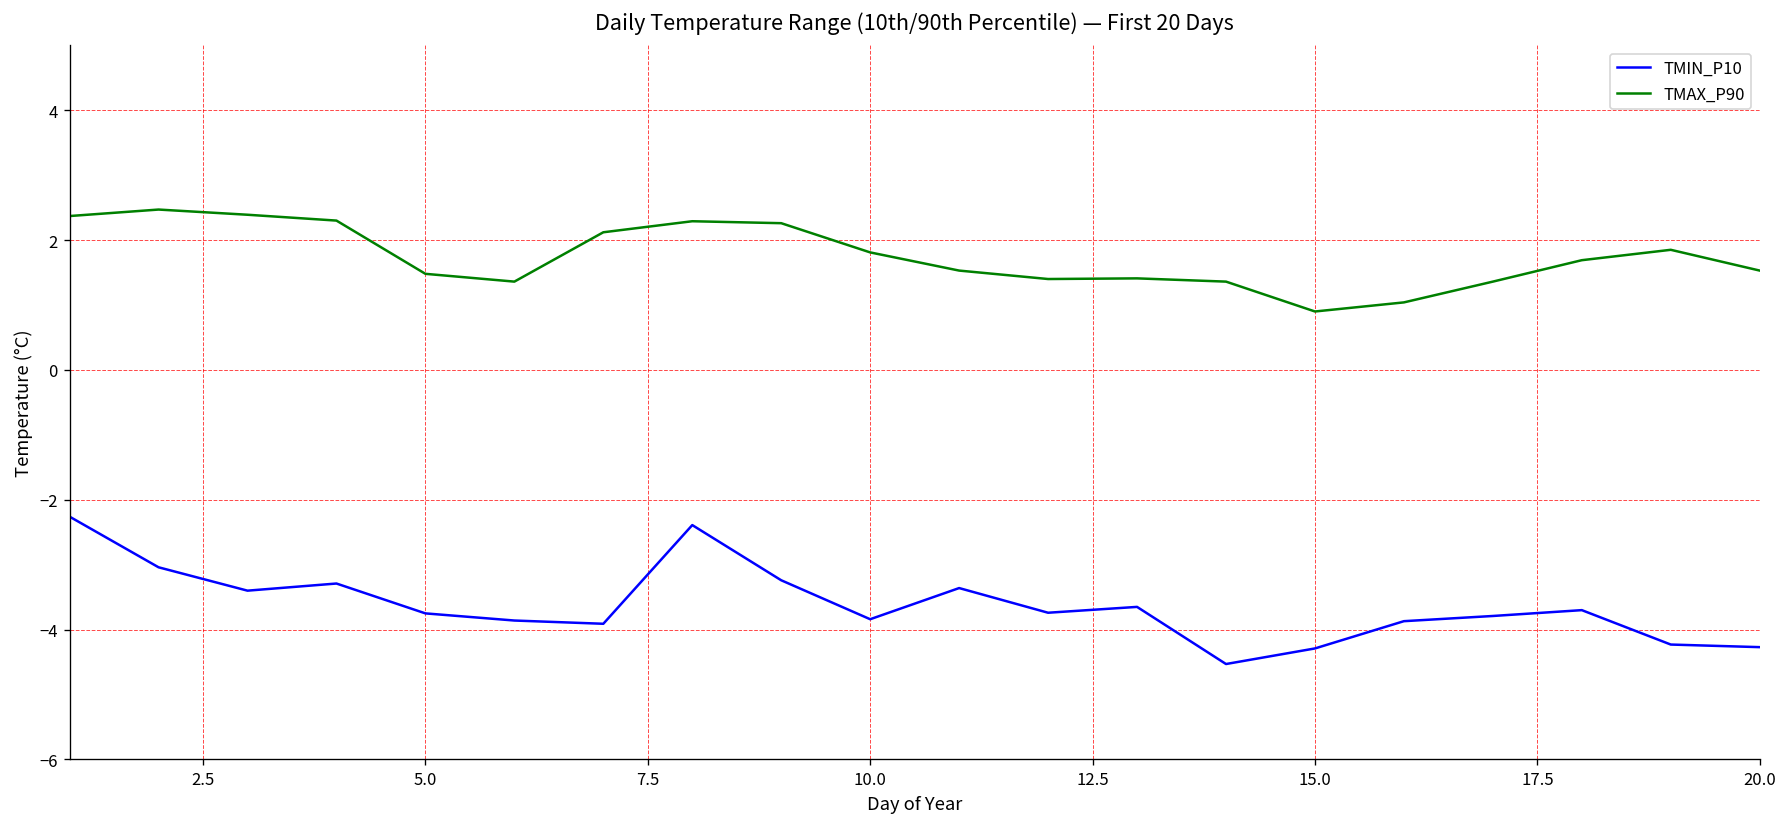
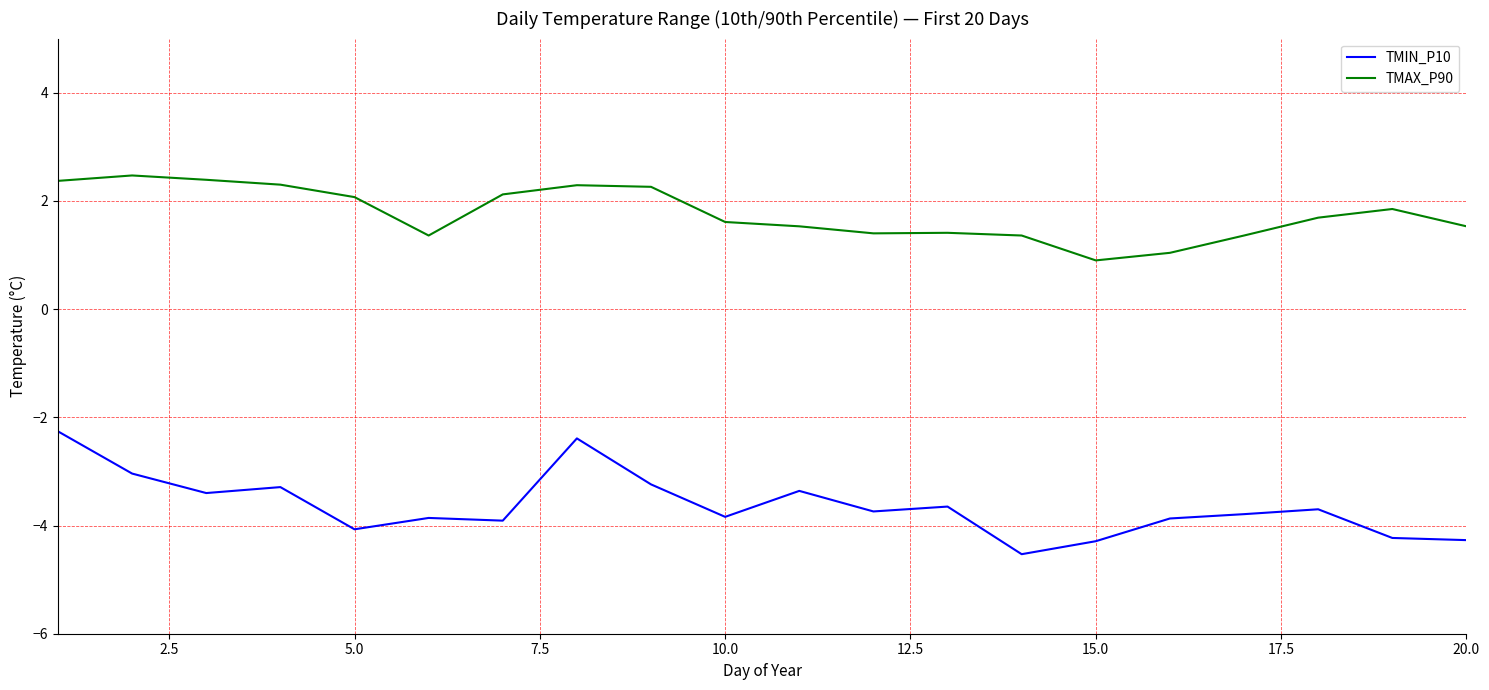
TMIN_P10, 5.0: -3.8 -> -4.1
TMAX_P90, 5.0: 1.5 -> 2.1
TMAX_P90, 10.0: 1.8 -> 1.6
